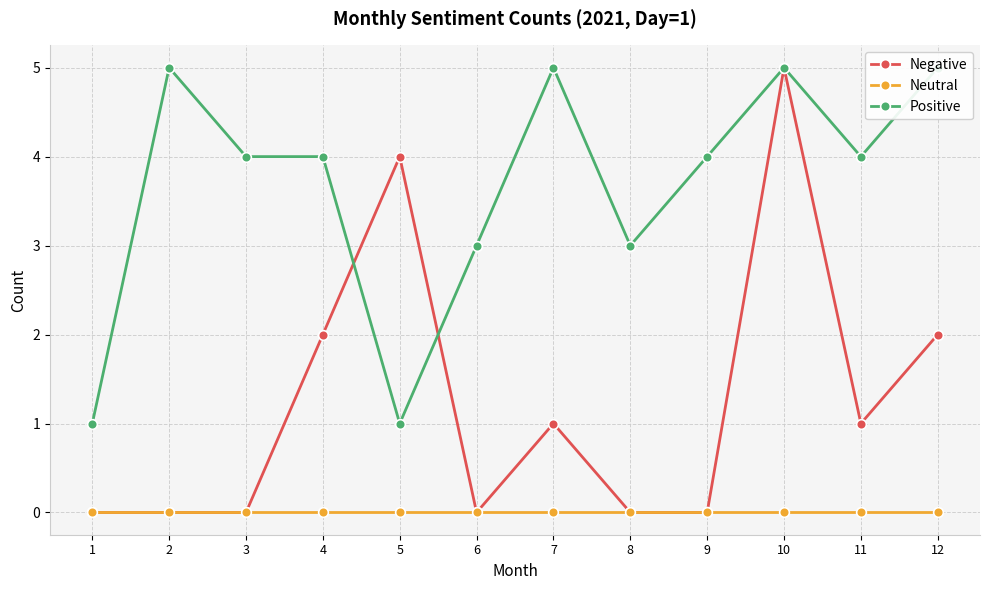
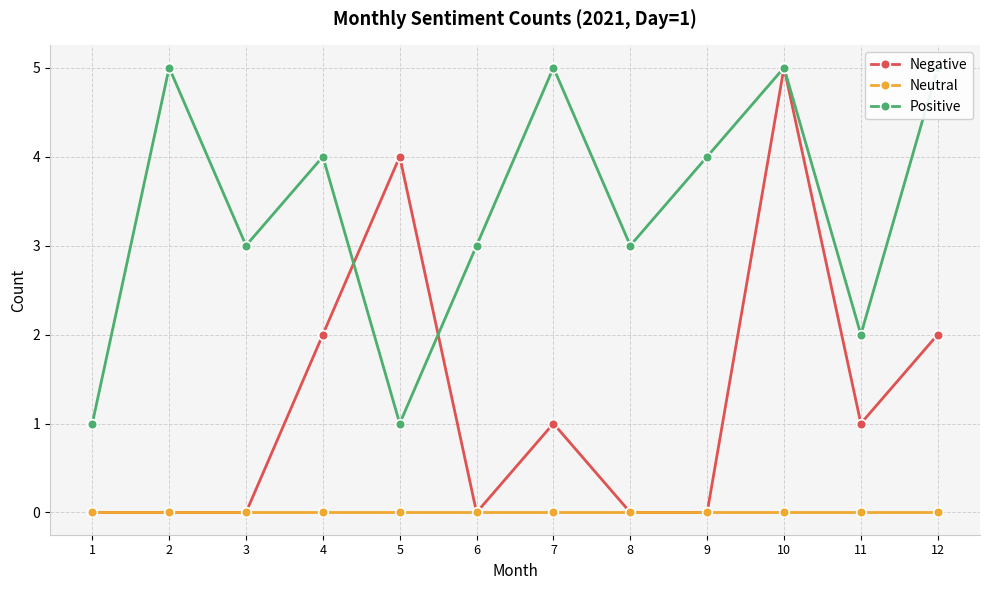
Positive, 3: 4 -> 3
Positive, 11: 4 -> 2
